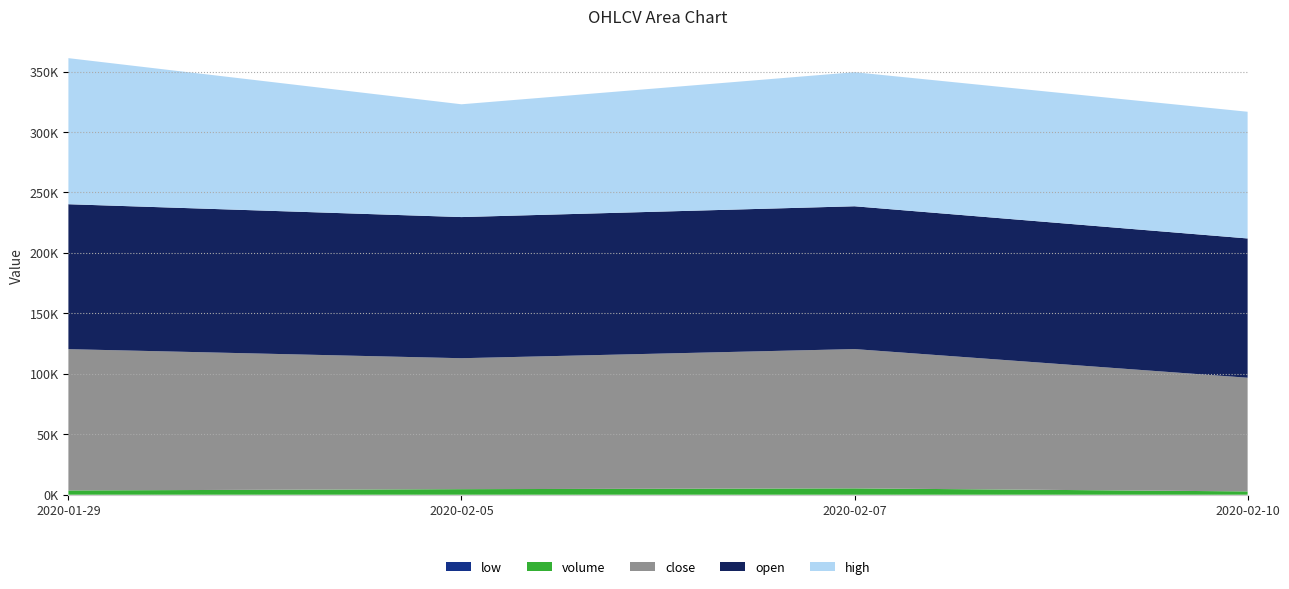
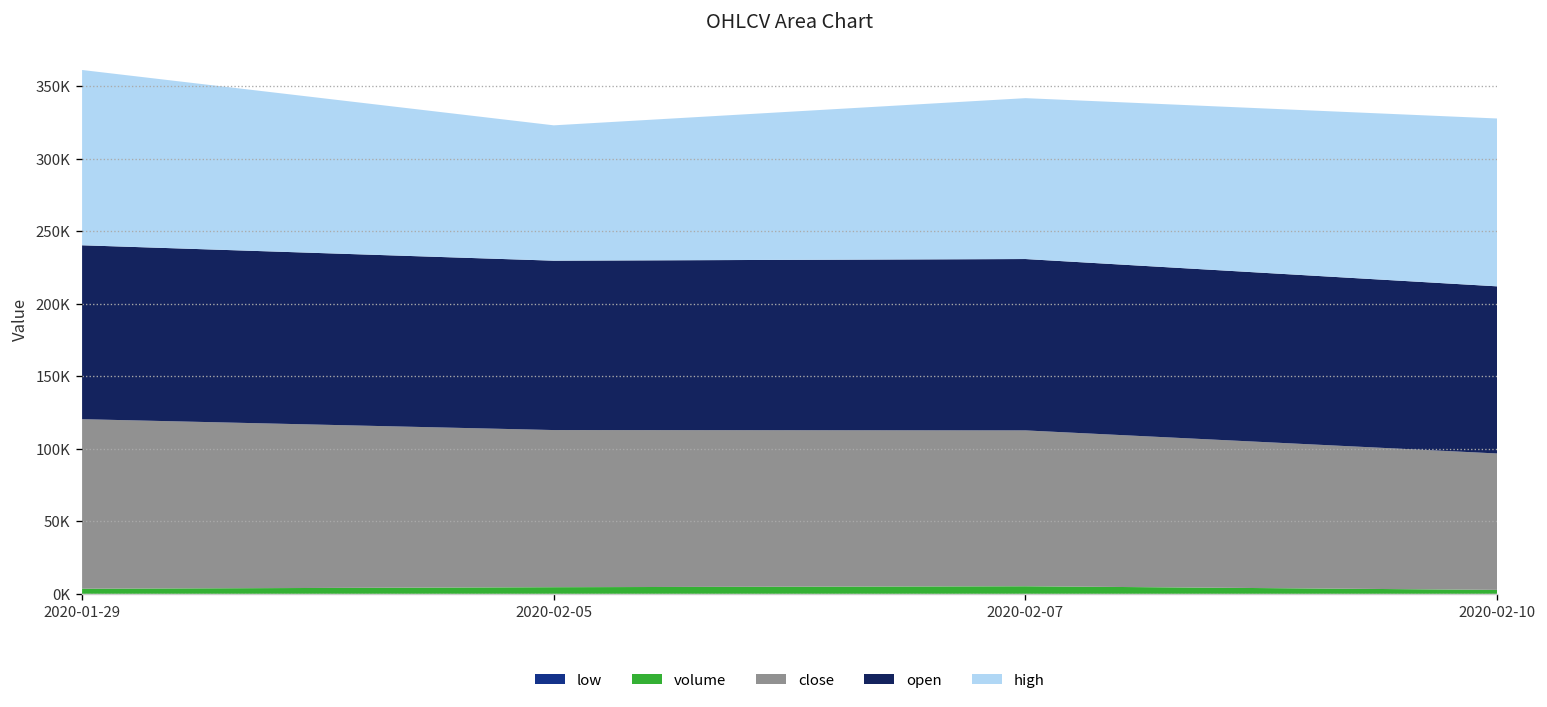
close, 2020-02-07: 115000 -> 107000
high, 2020-02-10: 105000 -> 116000
